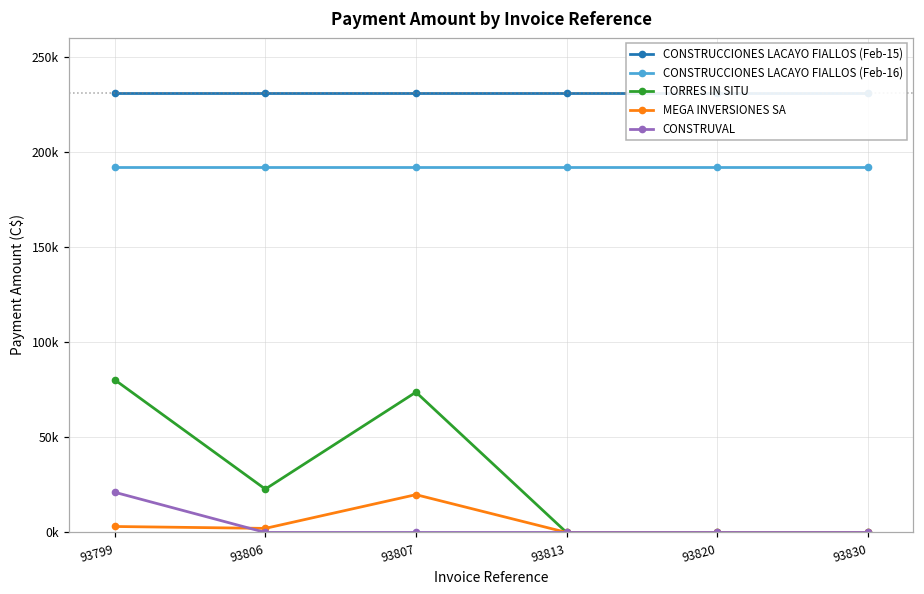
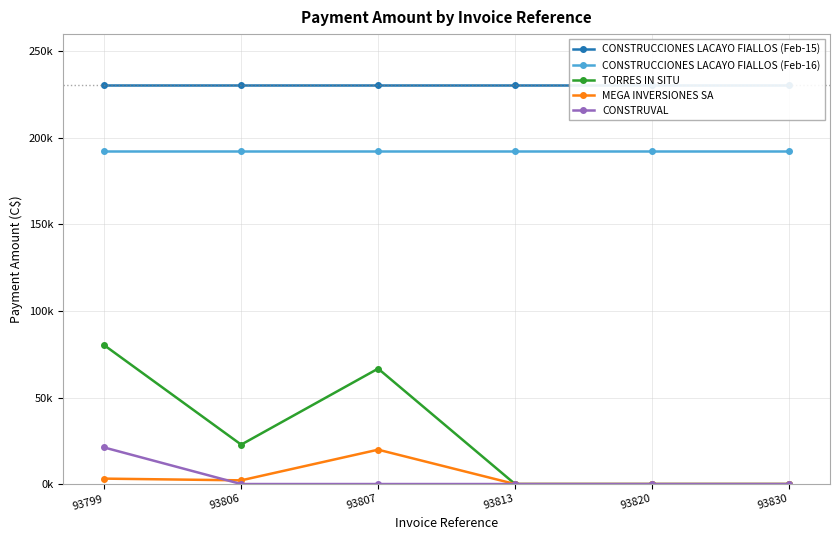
TORRES IN SITU, 93807: 74000 -> 67000
